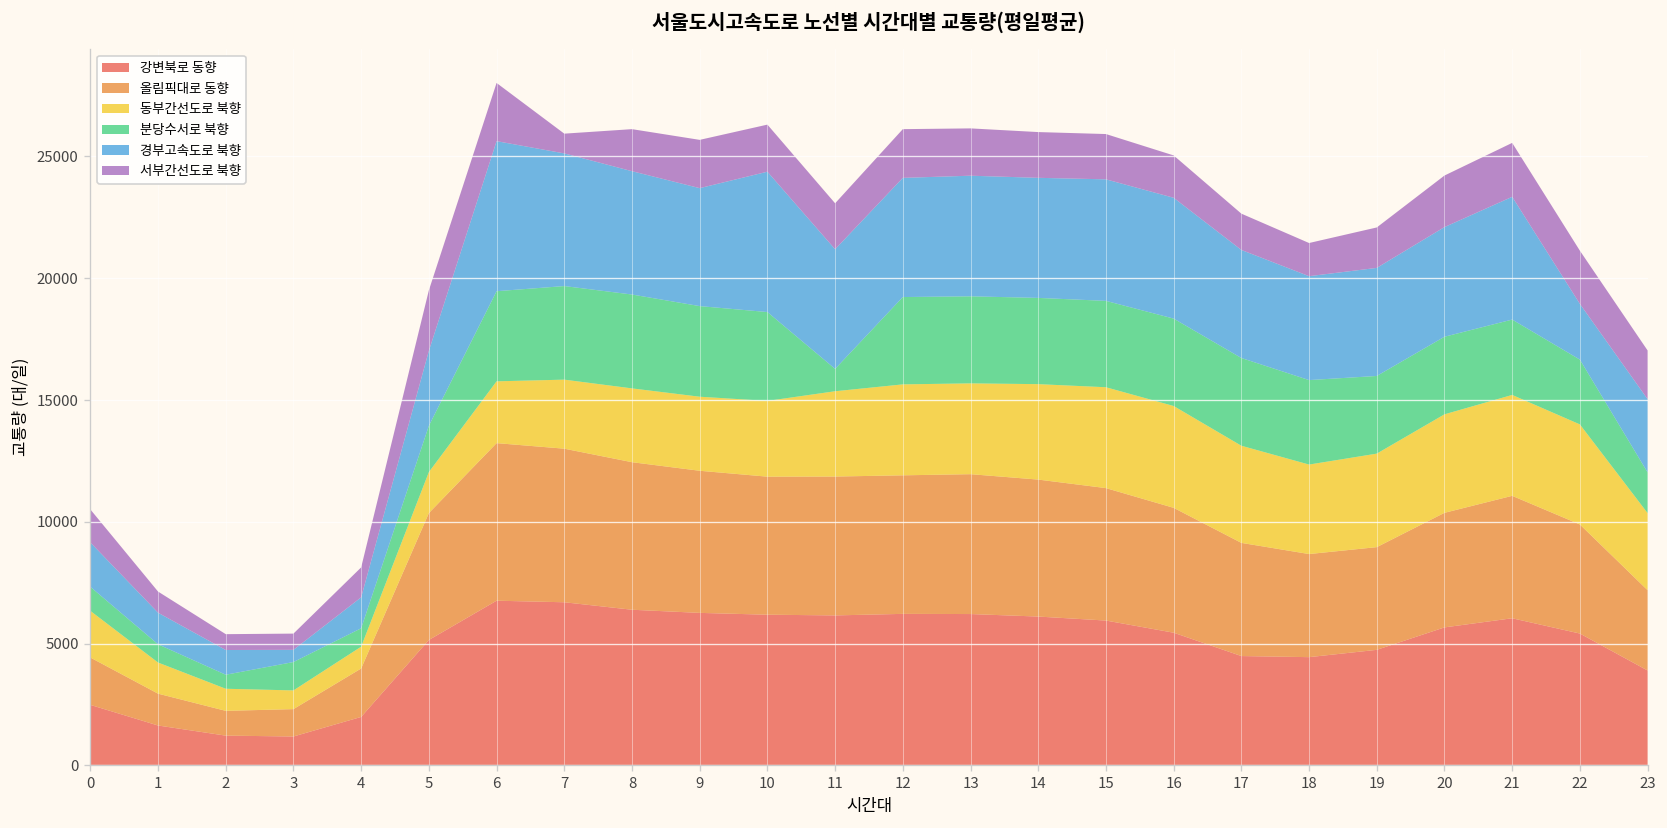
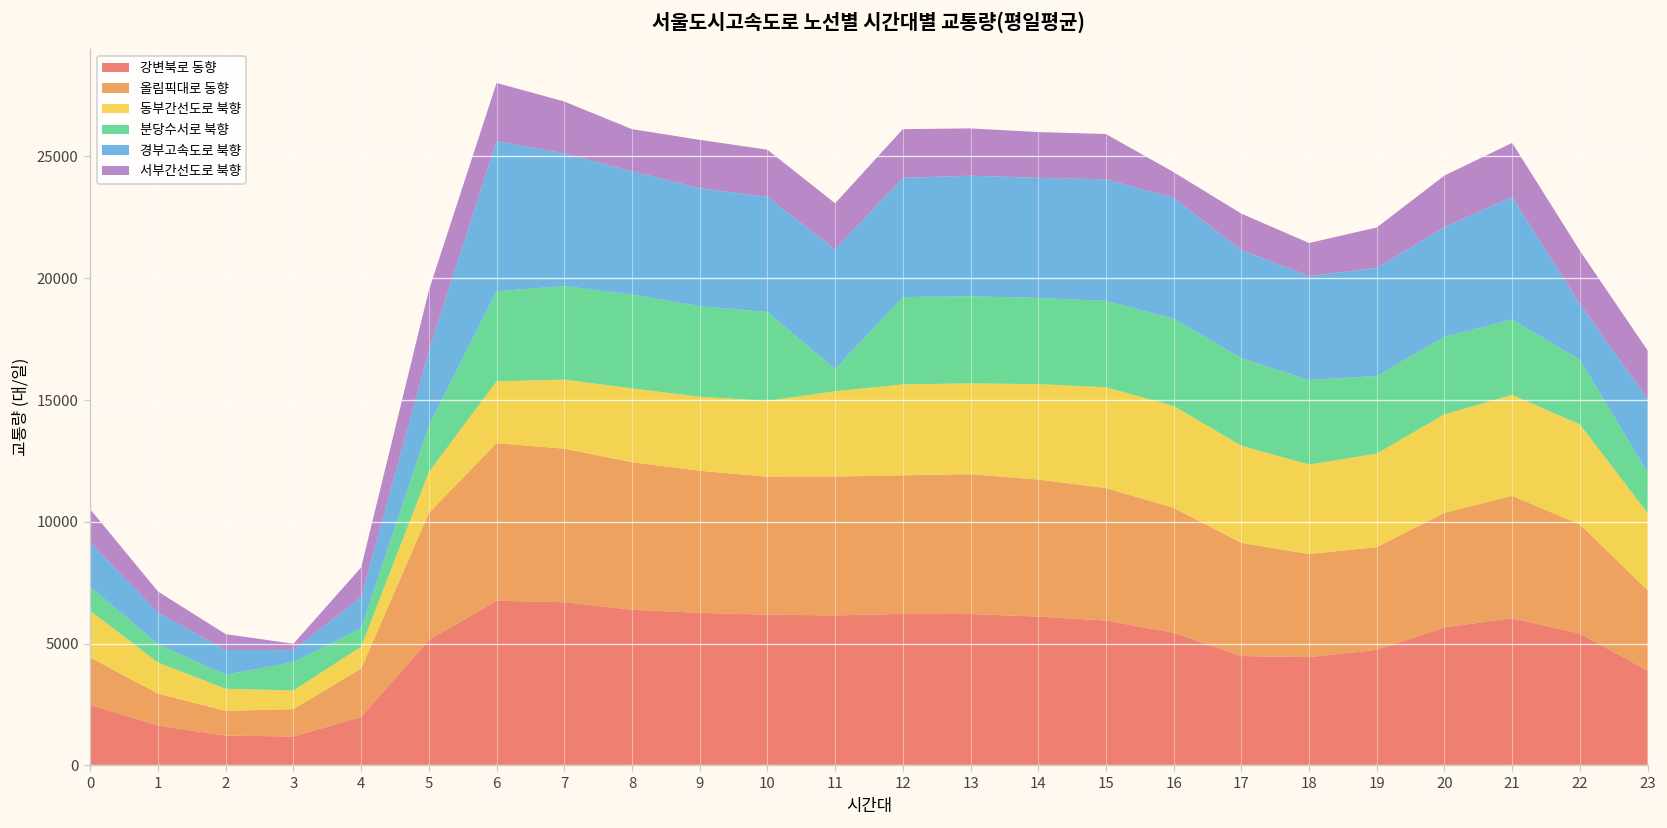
서부간선도로 북향, 3: 700 -> 300
서부간선도로 북향, 7: 800 -> 2100
경부고속도로 북향, 10: 5800 -> 4700
서부간선도로 북향, 16: 1700 -> 1100
